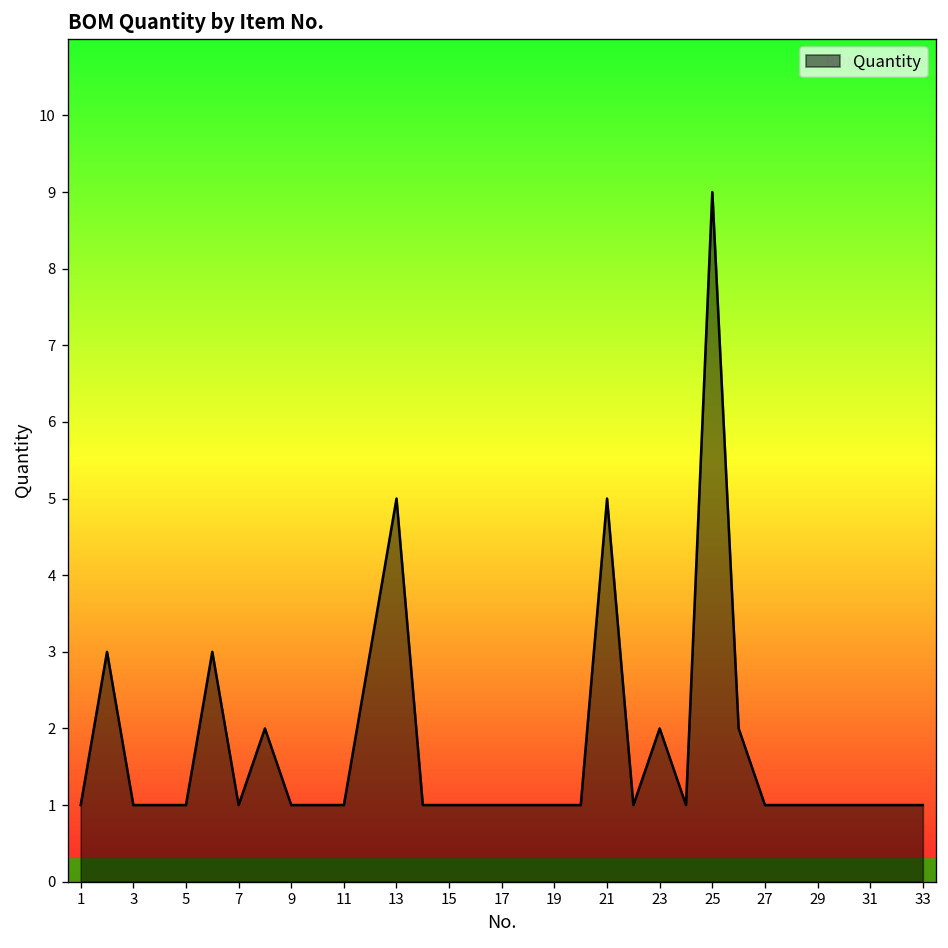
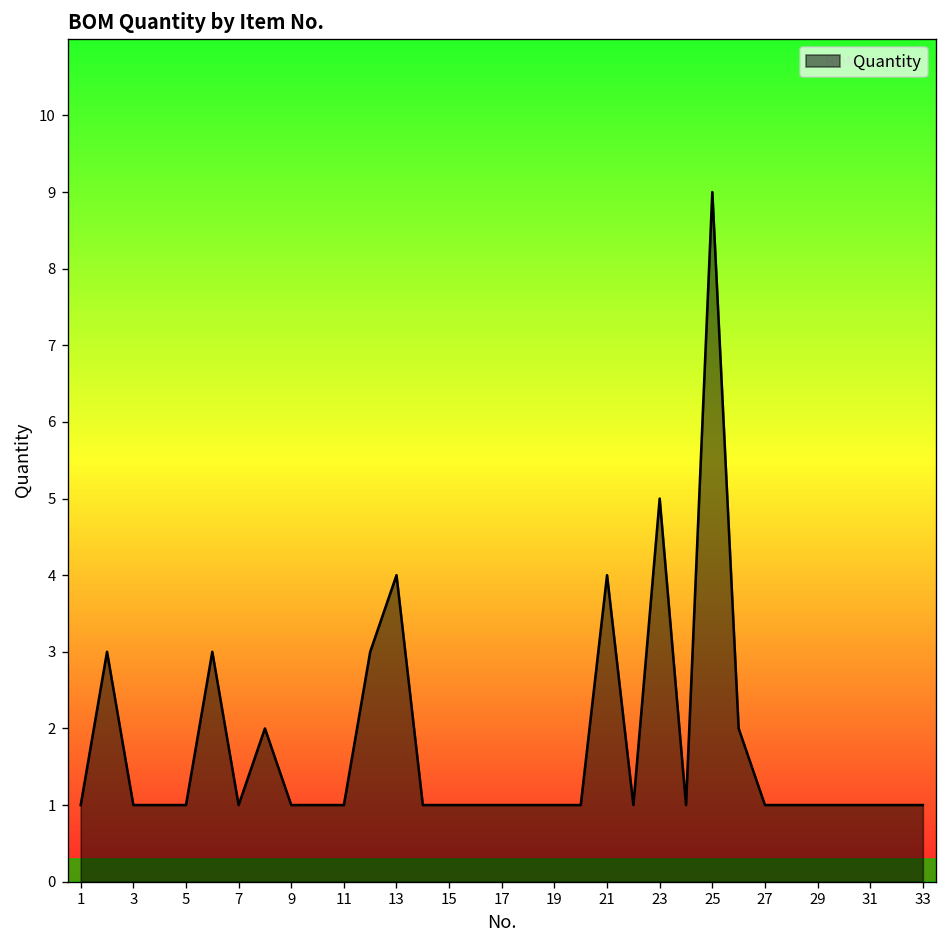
13: 5 -> 4
21: 5 -> 4
23: 2 -> 5
